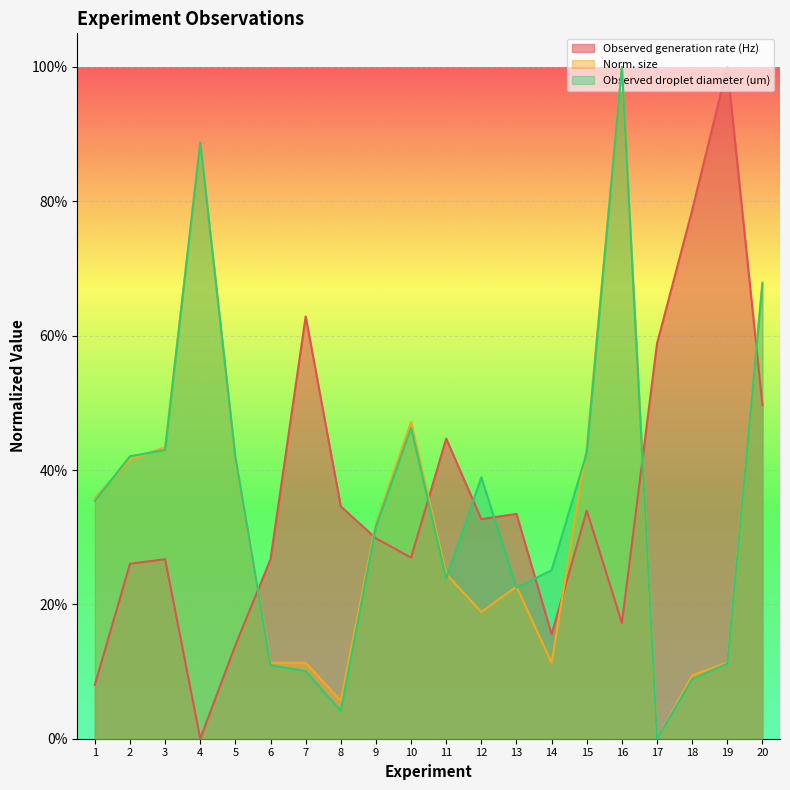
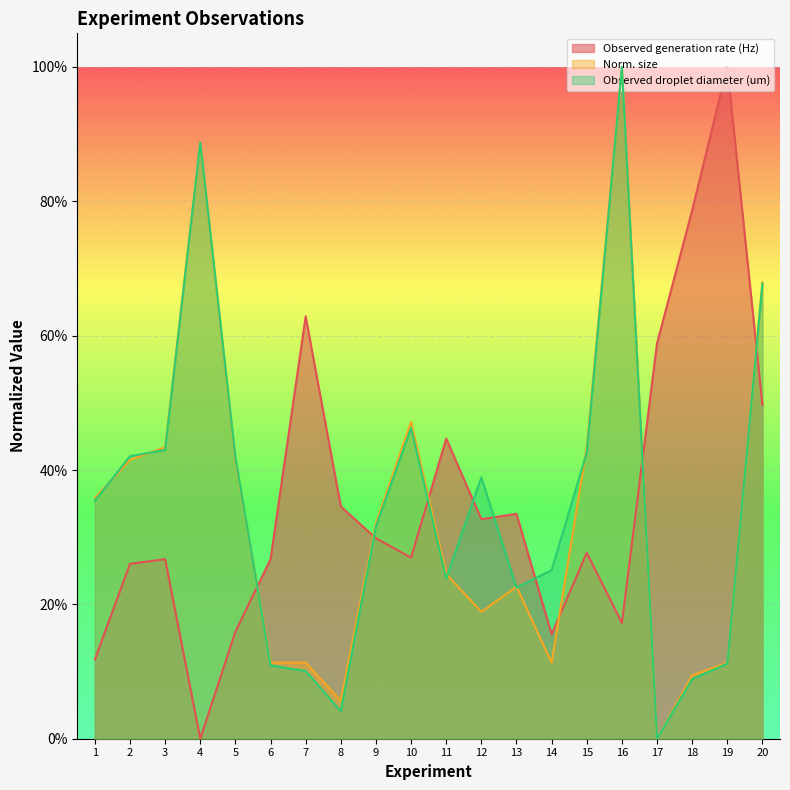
Observed generation rate (Hz), 1: 8% -> 12%
Observed generation rate (Hz), 5: 14% -> 16%
Observed generation rate (Hz), 15: 34% -> 28%
